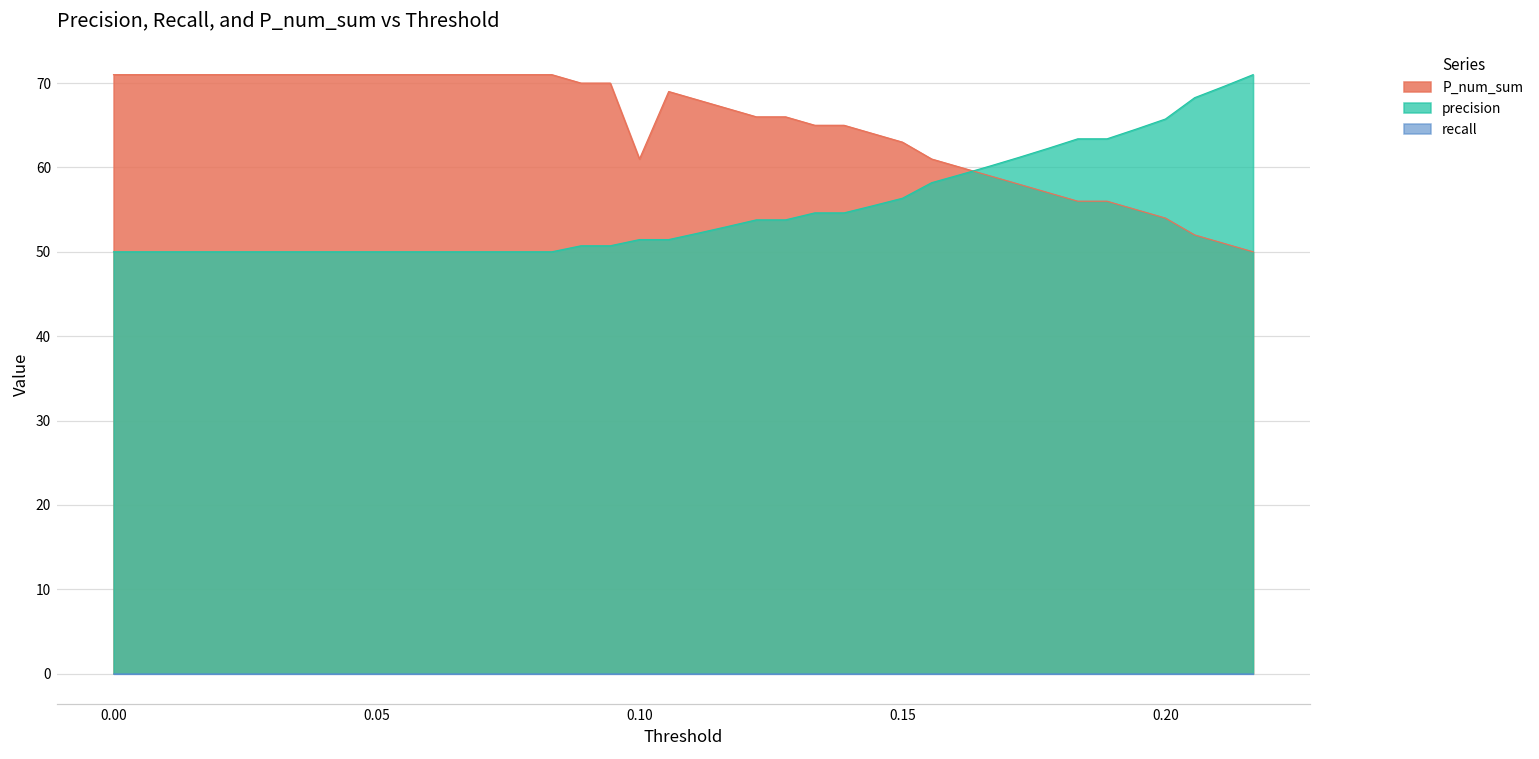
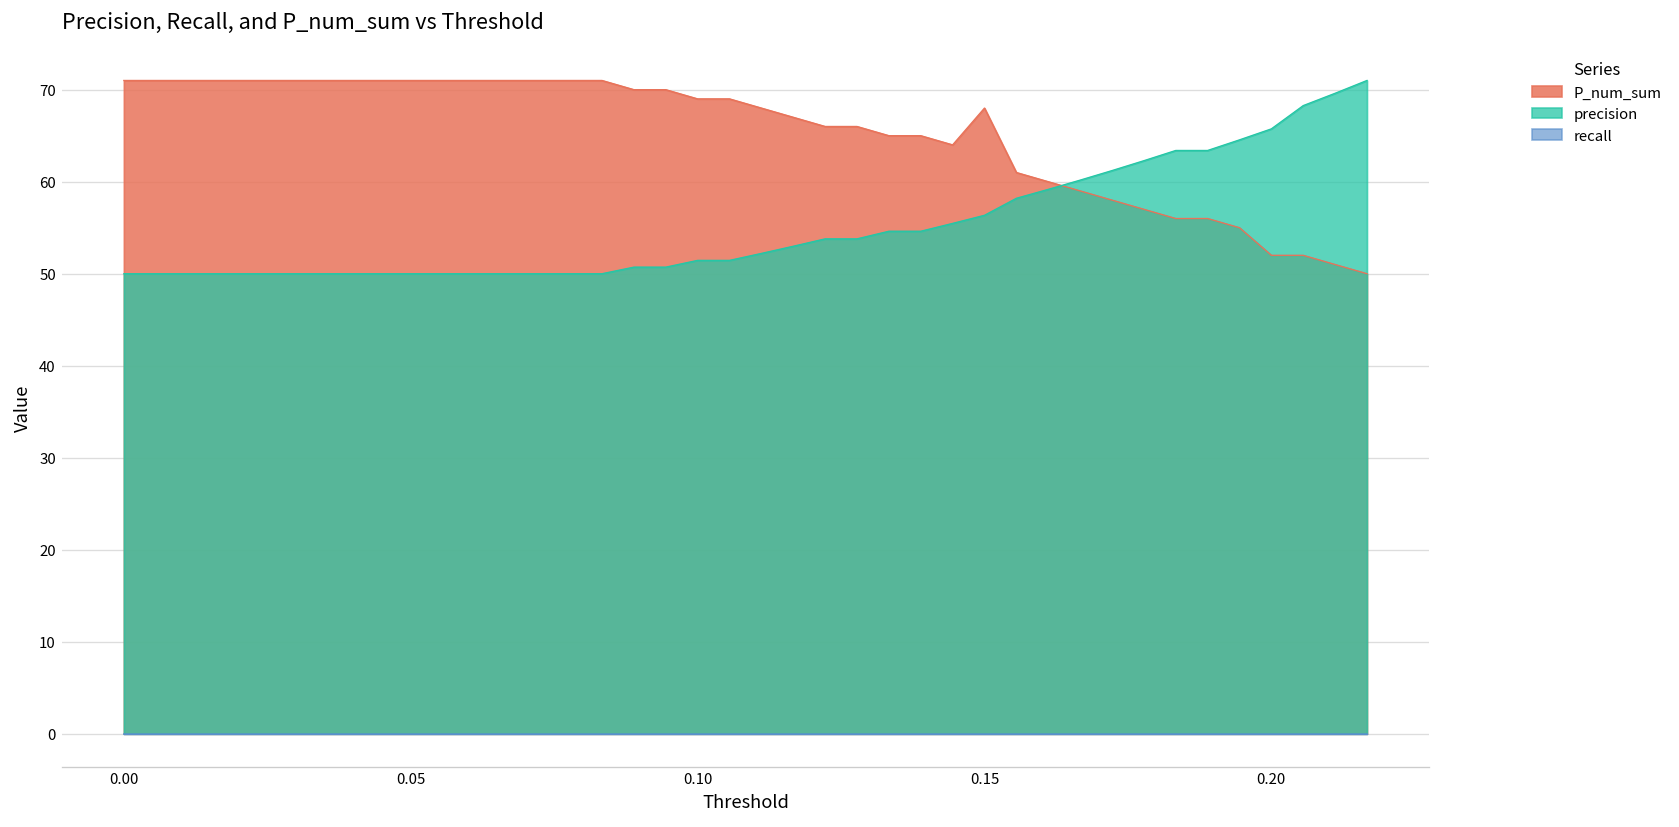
P_num_sum, 0.10: 61 -> 69
P_num_sum, 0.15: 63 -> 68
P_num_sum, 0.20: 54 -> 52
